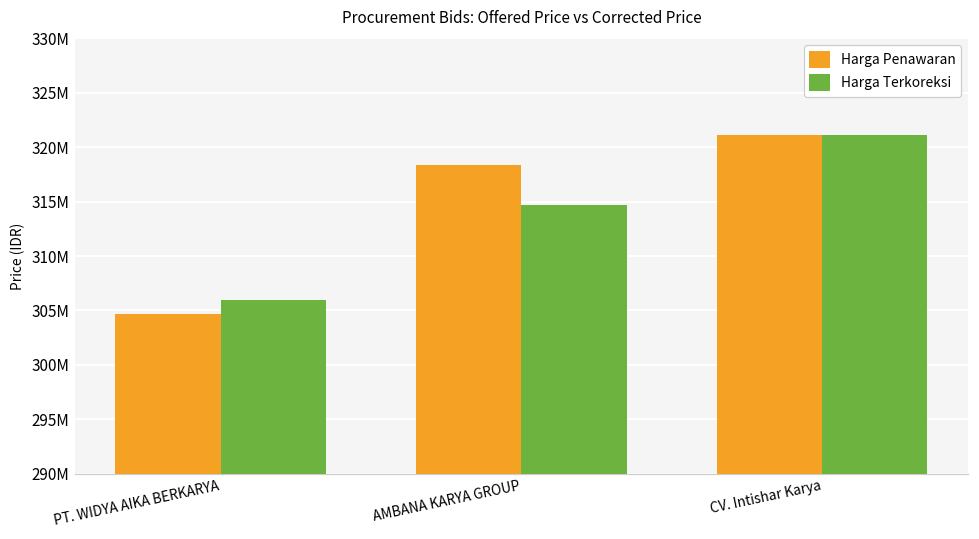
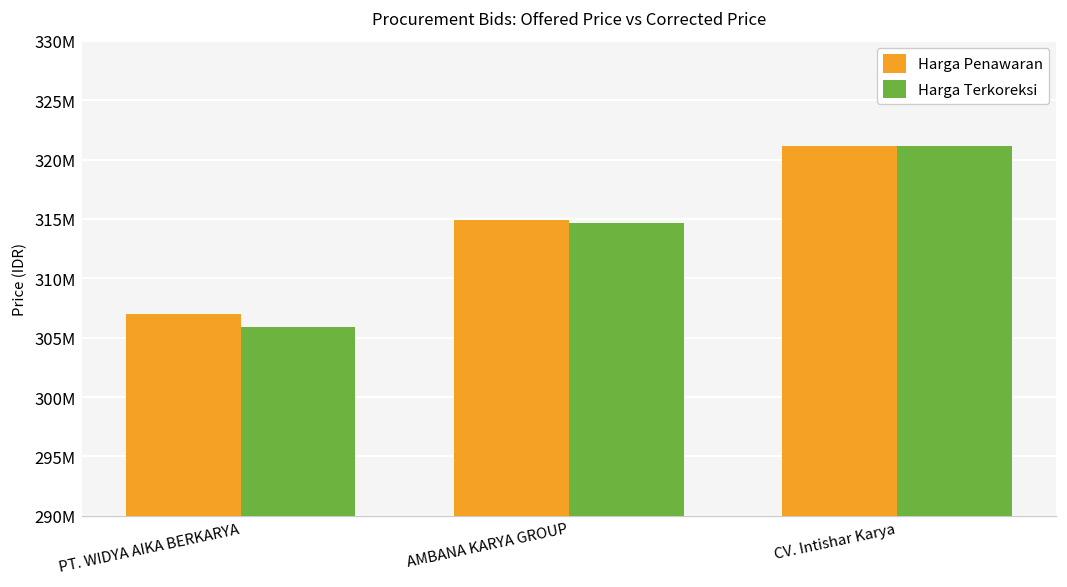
Harga Penawaran, PT. WIDYA AIKA BERKARYA: 305000000 -> 307000000
Harga Penawaran, AMBANA KARYA GROUP: 318000000 -> 315000000
